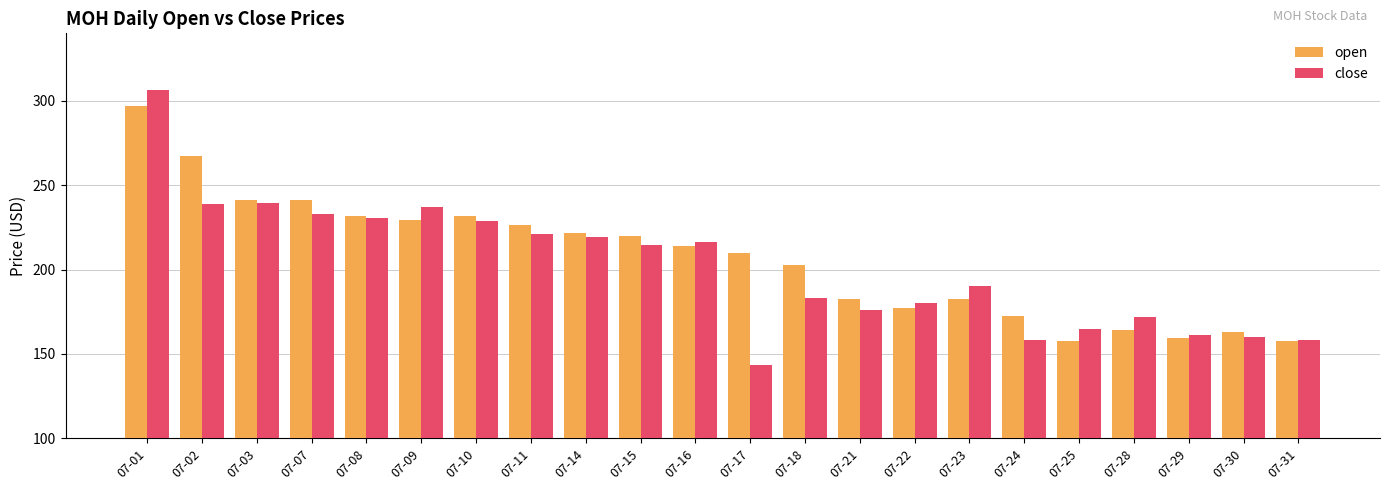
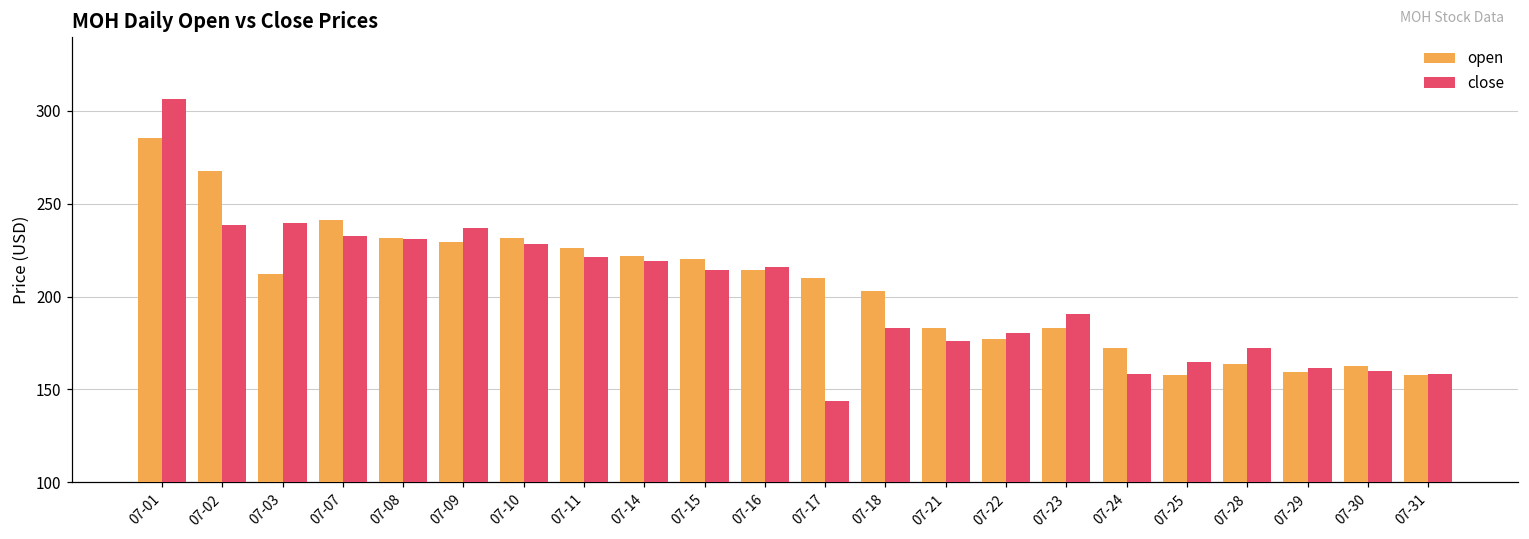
open, 07-01: 297 -> 286
open, 07-03: 241 -> 212
